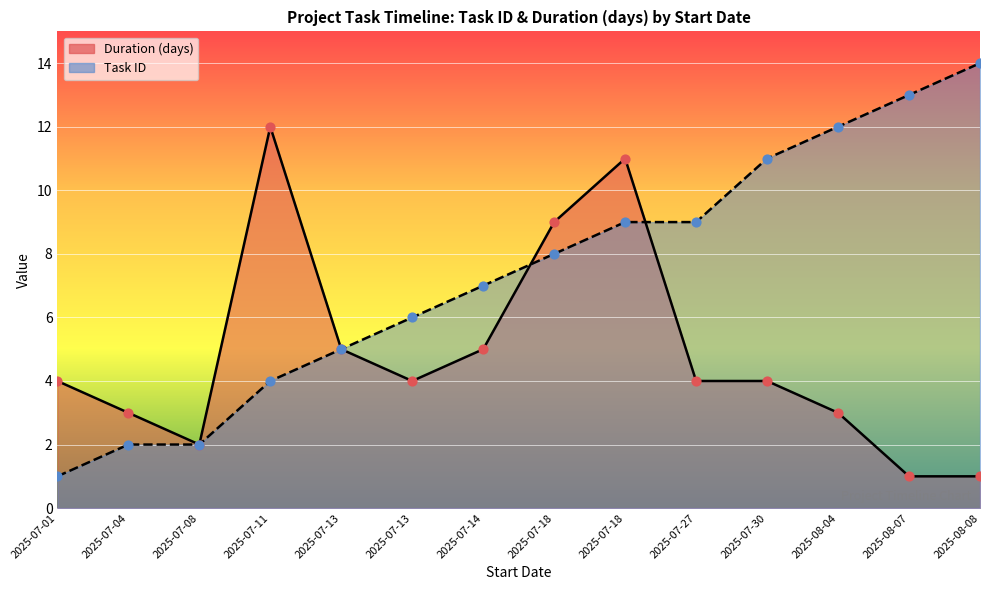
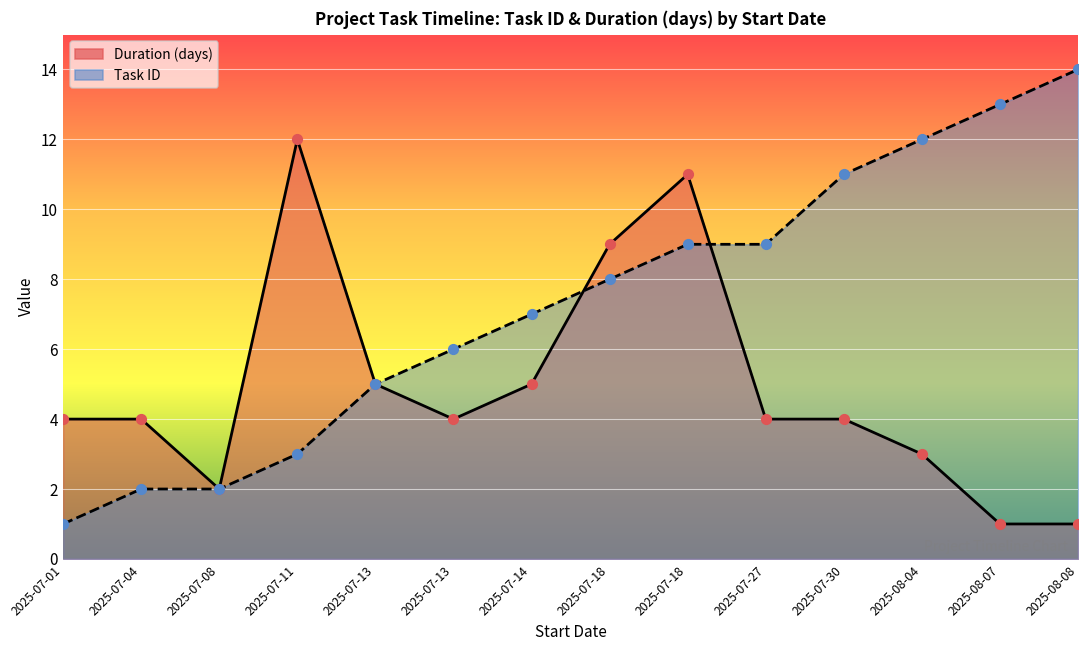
Duration (days), 2025-07-04: 3 -> 4
Task ID, 2025-07-11: 4 -> 3
